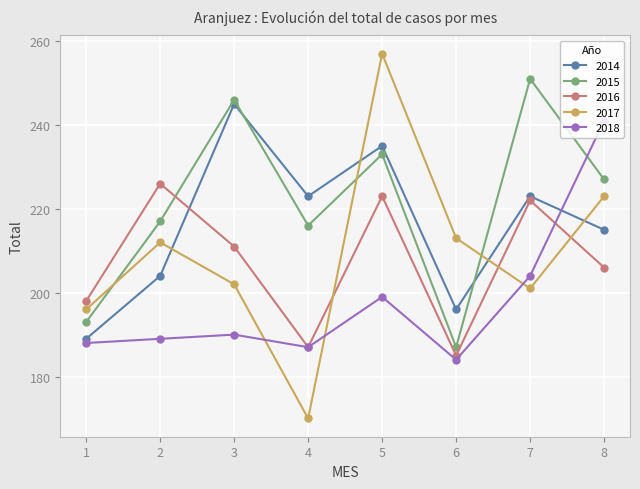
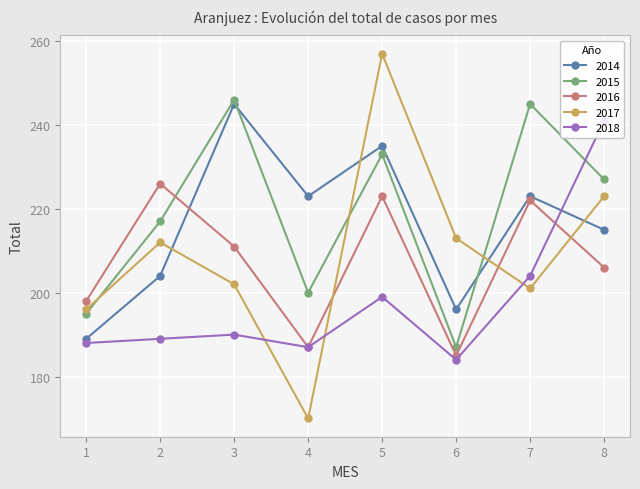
2015, 1: 193 -> 195
2015, 4: 216 -> 200
2015, 7: 251 -> 245
